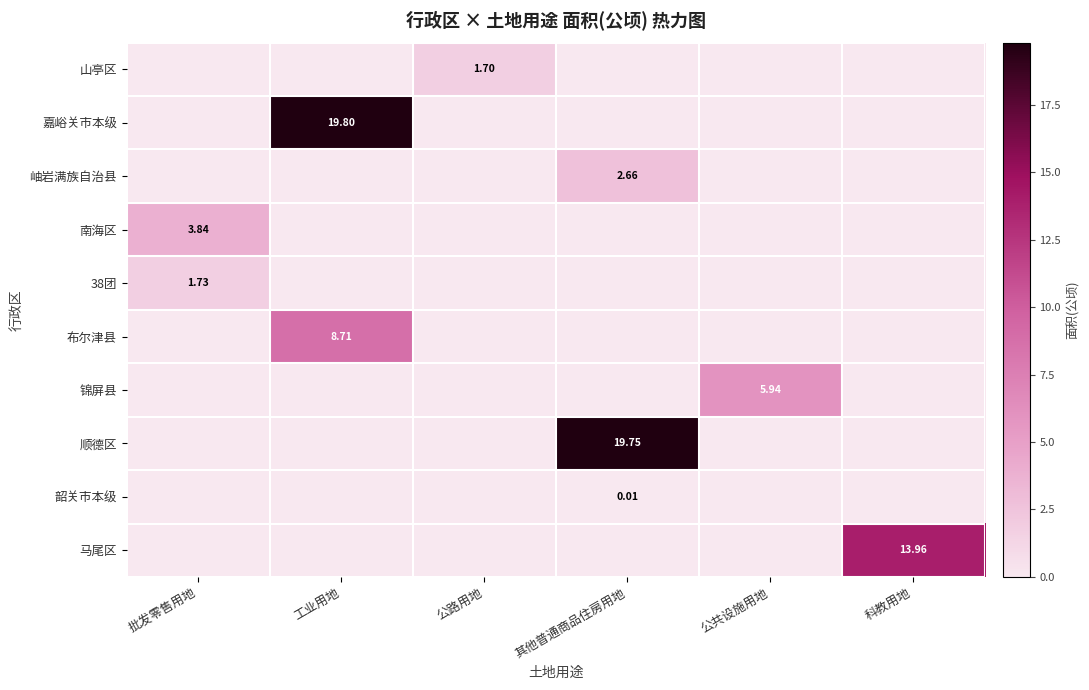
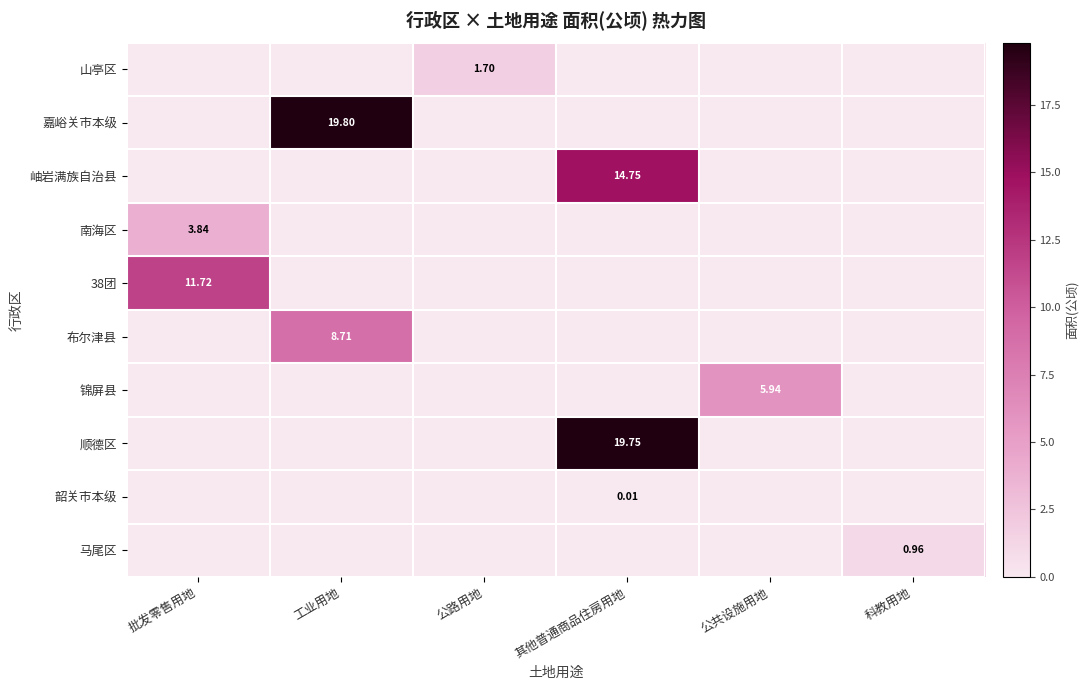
岫岩满族自治县, 其他普通商品住房用地: 2.66 -> 14.75
38团, 批发零售用地: 1.73 -> 11.72
马尾区, 科教用地: 13.96 -> 0.96
